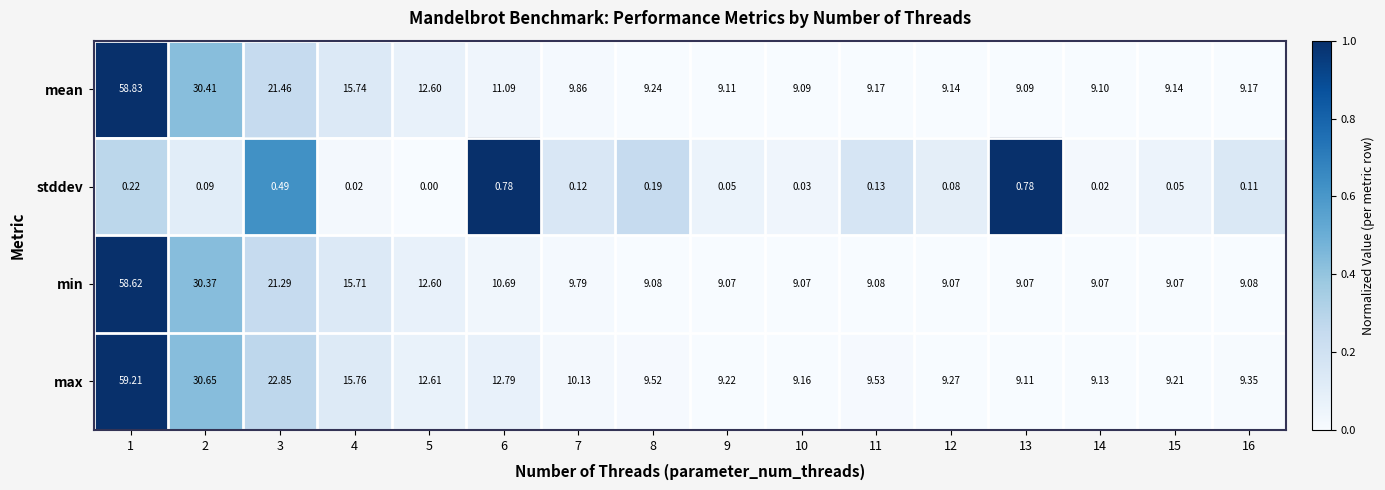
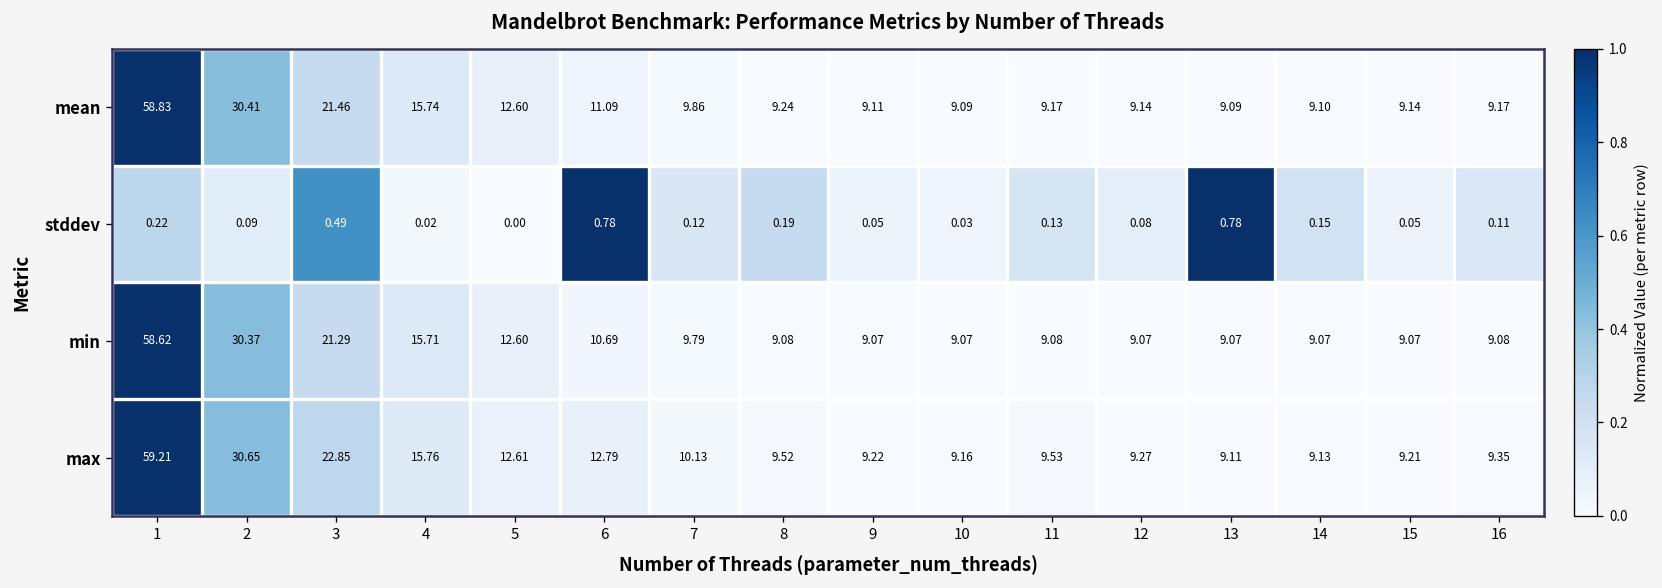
stddev, 14: 0.02 -> 0.15
